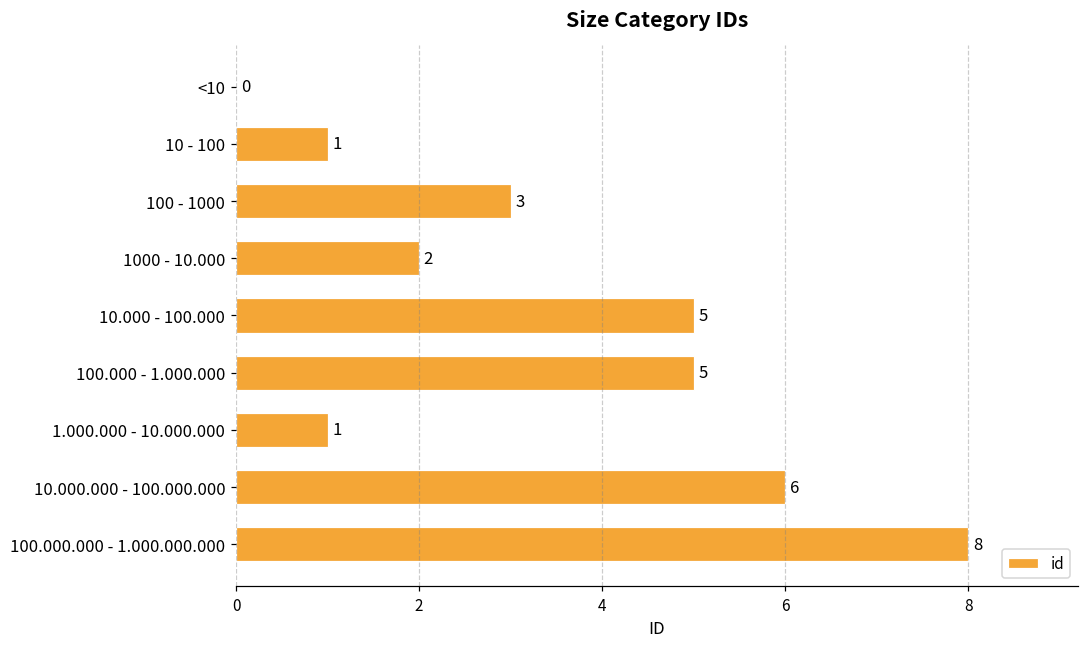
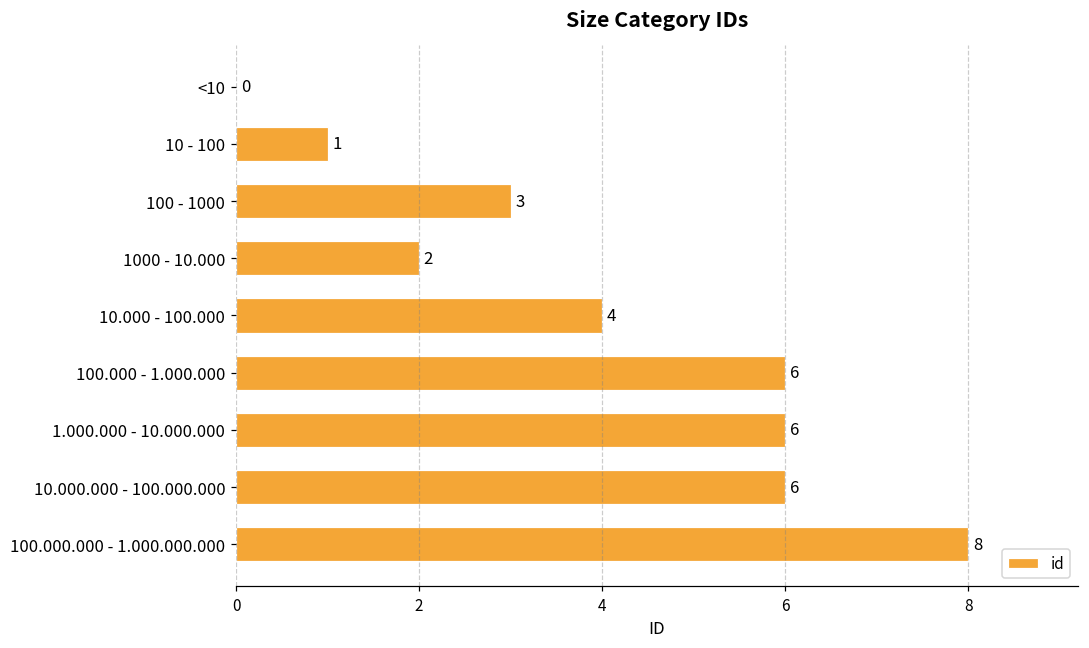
10.000 - 100.000: 5 -> 4
100.000 - 1.000.000: 5 -> 6
1.000.000 - 10.000.000: 1 -> 6
